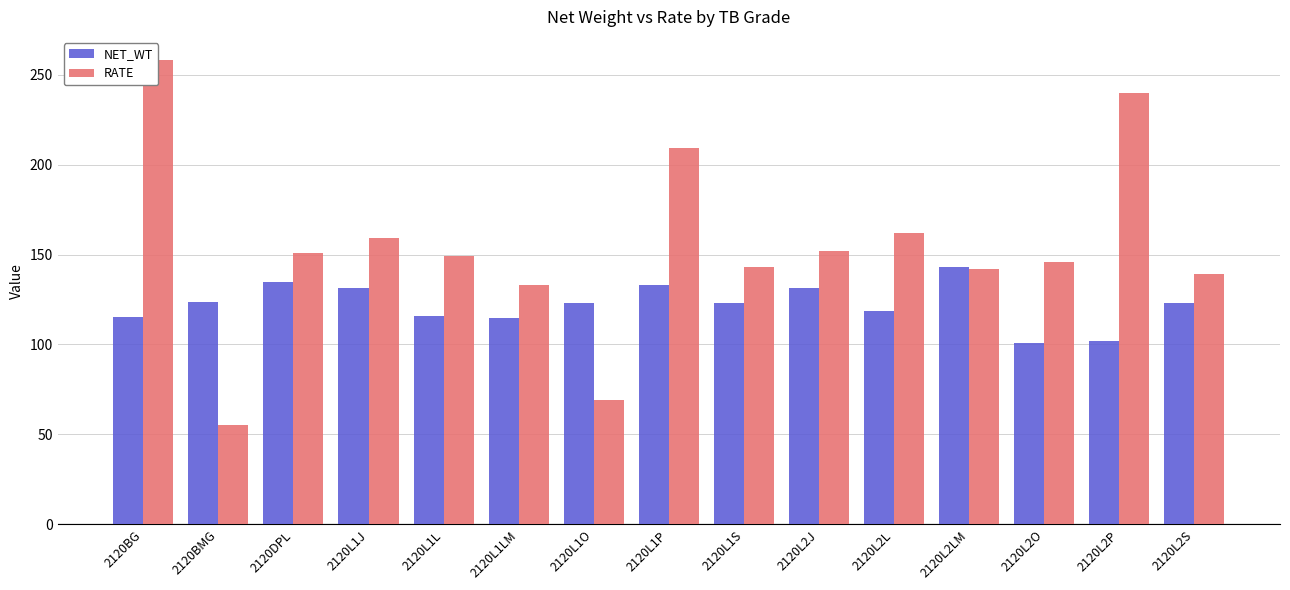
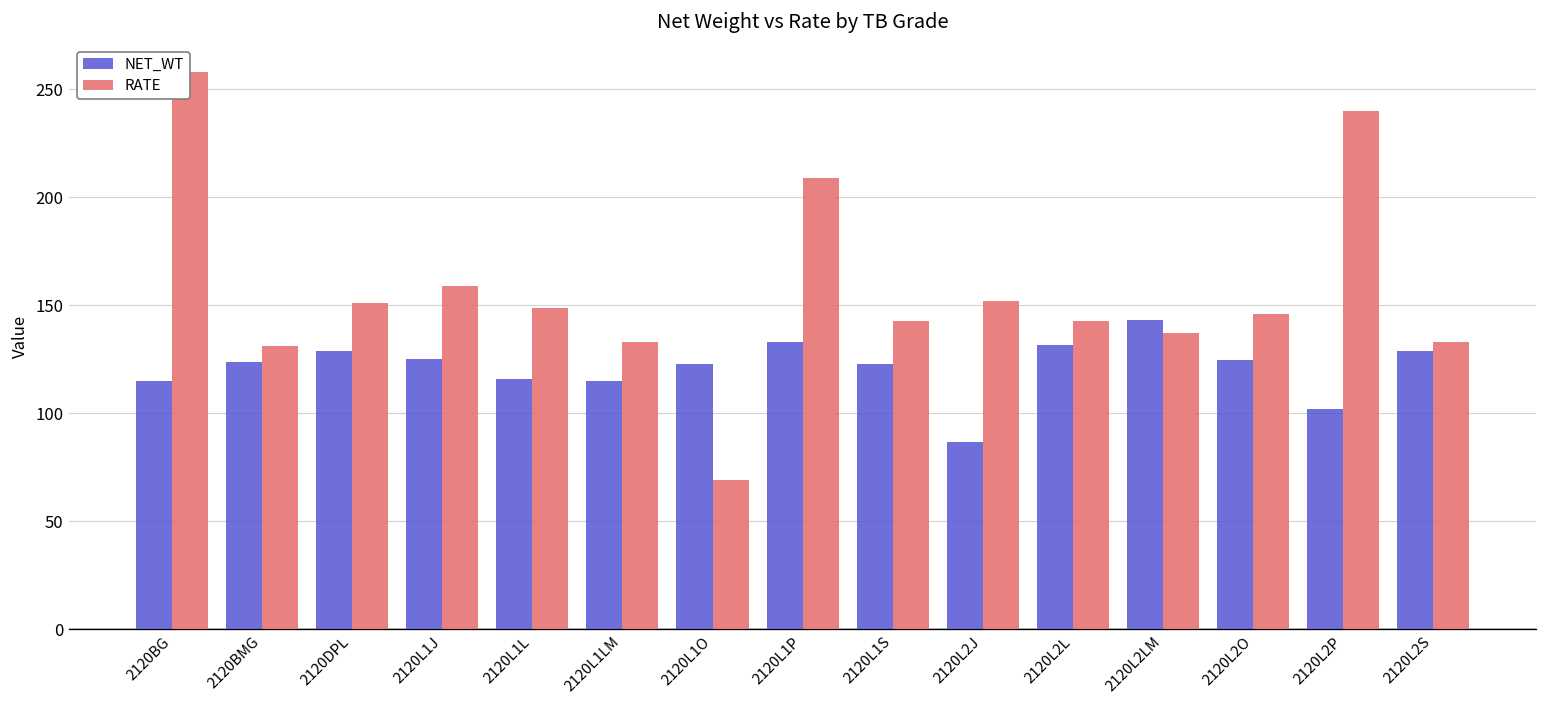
RATE, 2120BMG: 55 -> 131
NET_WT, 2120DPL: 135 -> 129
NET_WT, 2120L1J: 132 -> 125
NET_WT, 2120L2J: 132 -> 87
NET_WT, 2120L2L: 119 -> 132
RATE, 2120L2L: 162 -> 143
RATE, 2120L2LM: 142 -> 137
NET_WT, 2120L2O: 101 -> 125
NET_WT, 2120L2S: 123 -> 129
RATE, 2120L2S: 139 -> 133
